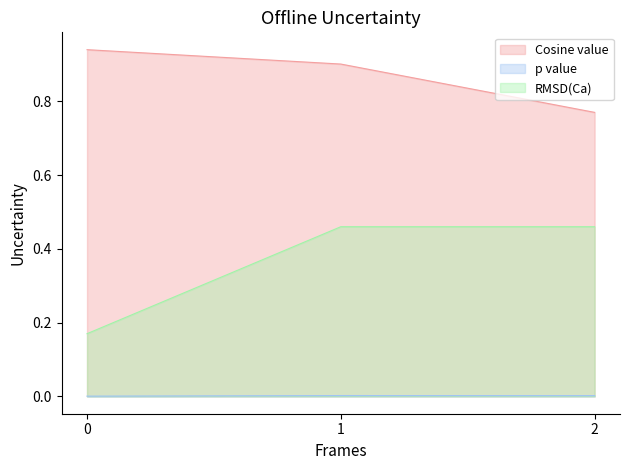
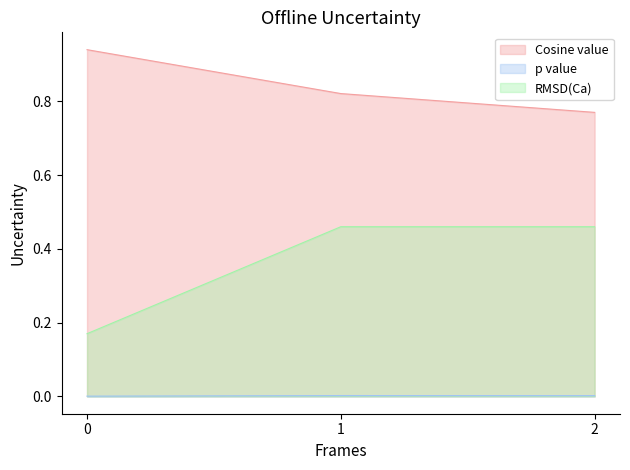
Cosine value, 1: 0.90 -> 0.82
